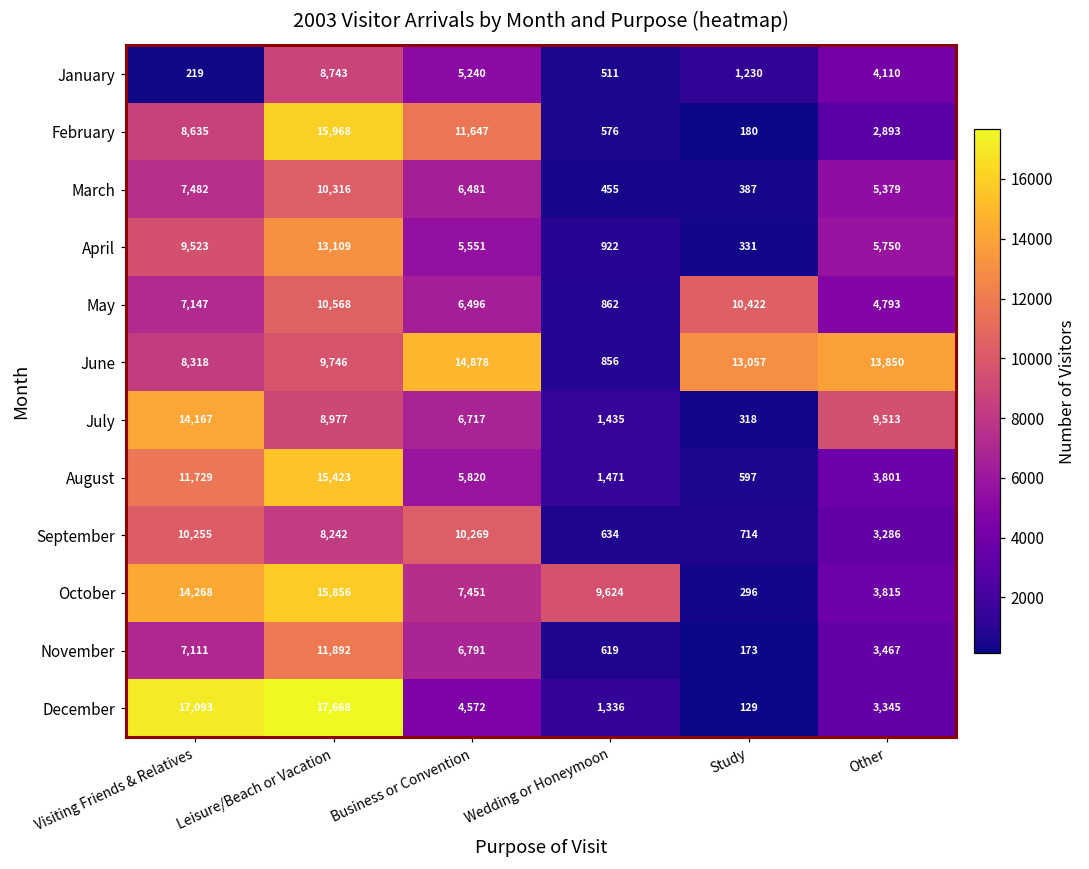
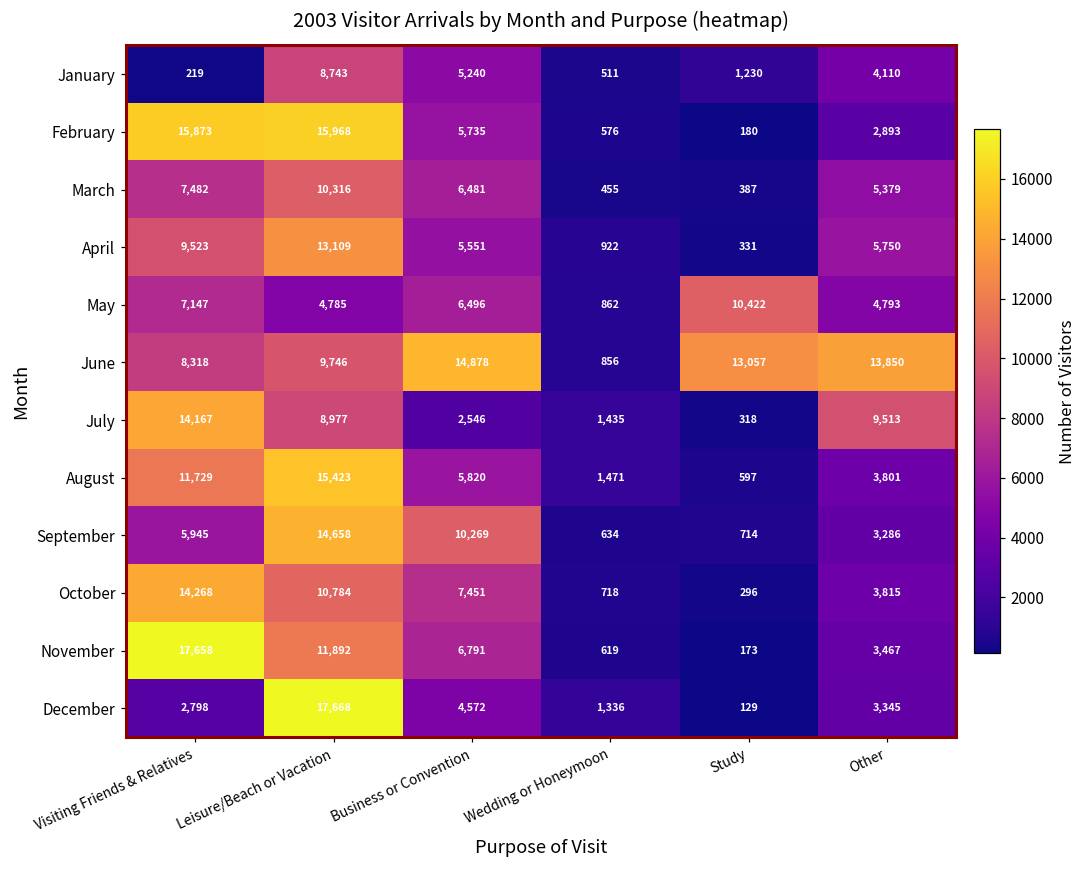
February, Visiting Friends & Relatives: 8,635 -> 15,873
February, Business or Convention: 11,647 -> 5,735
May, Leisure/Beach or Vacation: 10,568 -> 4,785
July, Business or Convention: 6,717 -> 2,546
September, Visiting Friends & Relatives: 10,255 -> 5,945
September, Leisure/Beach or Vacation: 8,242 -> 14,658
October, Leisure/Beach or Vacation: 15,856 -> 10,784
October, Wedding or Honeymoon: 9,624 -> 718
November, Visiting Friends & Relatives: 7,111 -> 17,658
December, Visiting Friends & Relatives: 17,093 -> 2,798
